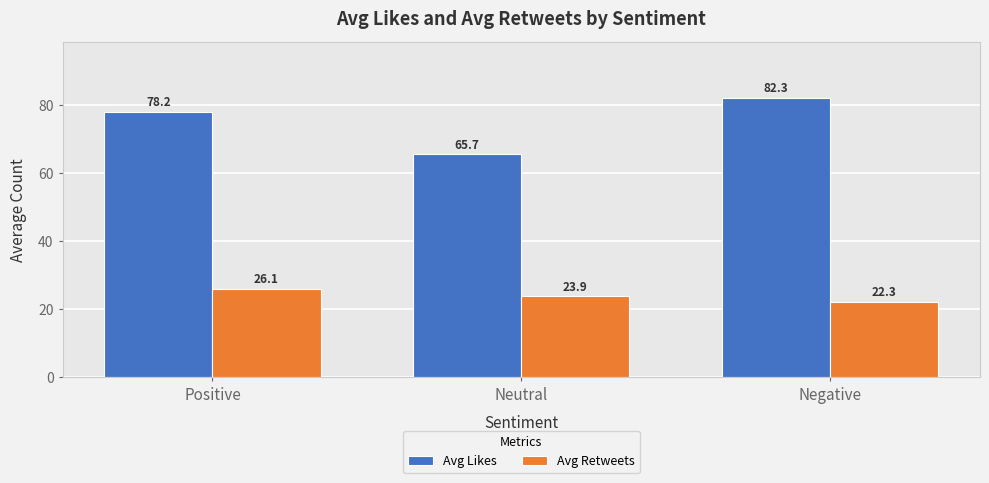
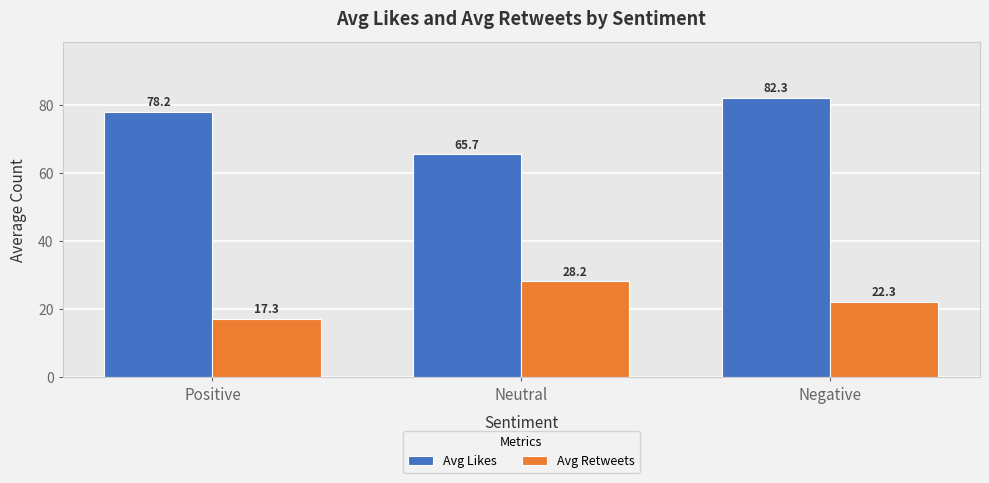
Avg Retweets, Positive: 26.1 -> 17.3
Avg Retweets, Neutral: 23.9 -> 28.2
